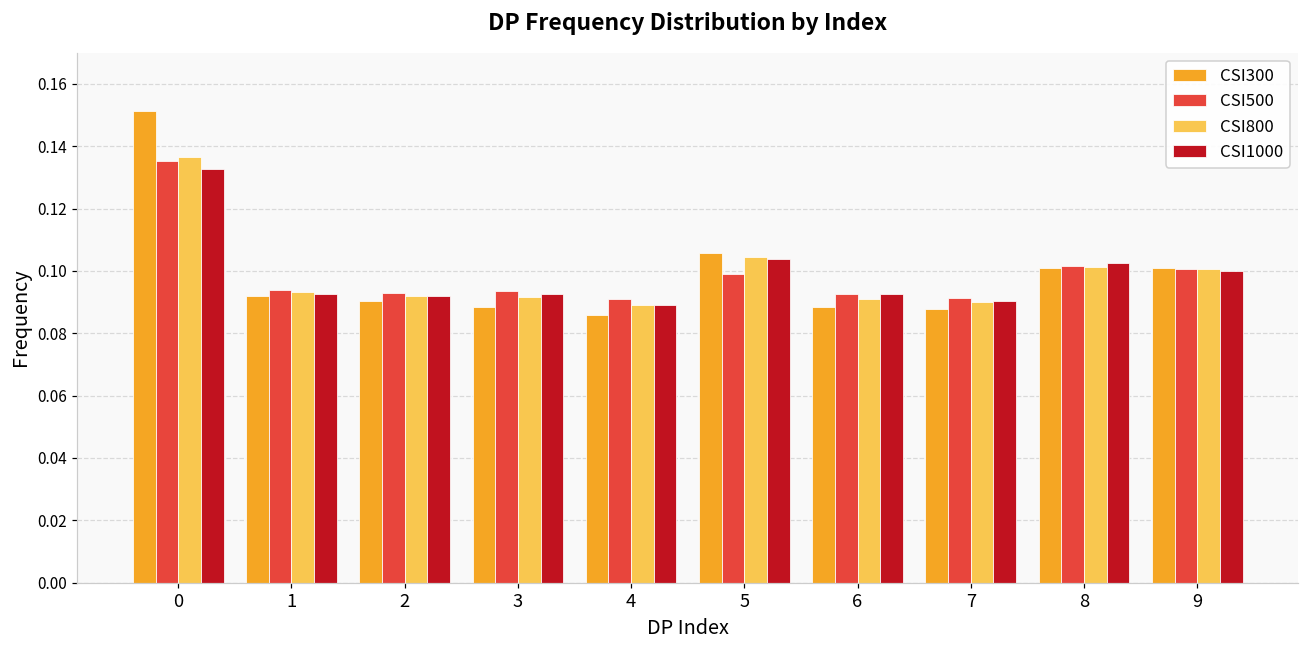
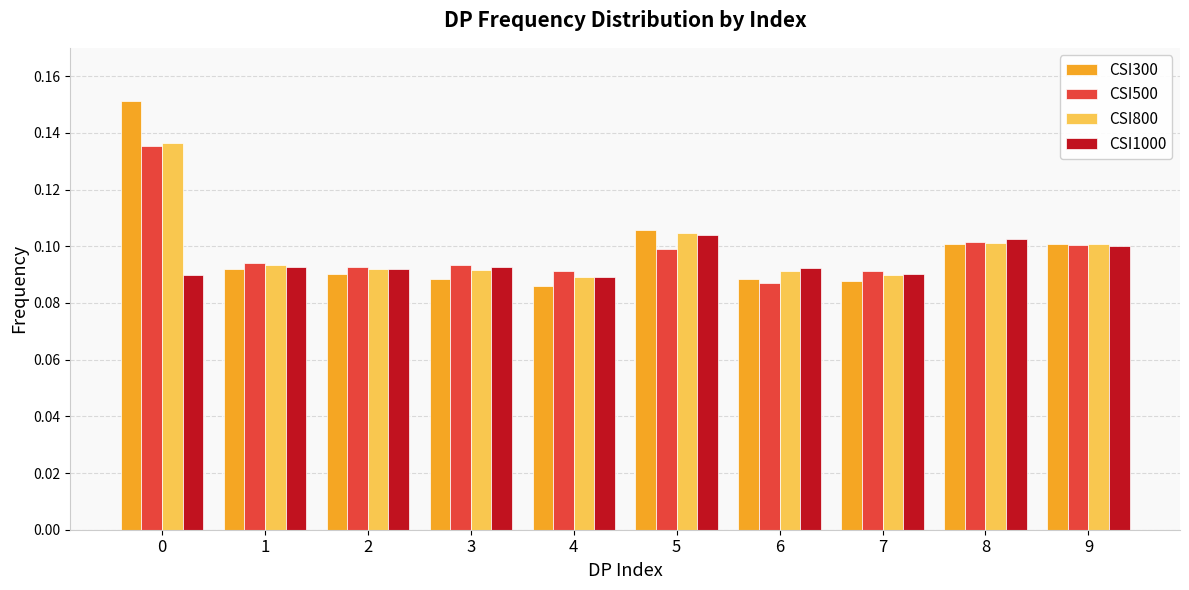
CSI1000, 0: 0.133 -> 0.090
CSI500, 6: 0.093 -> 0.087
